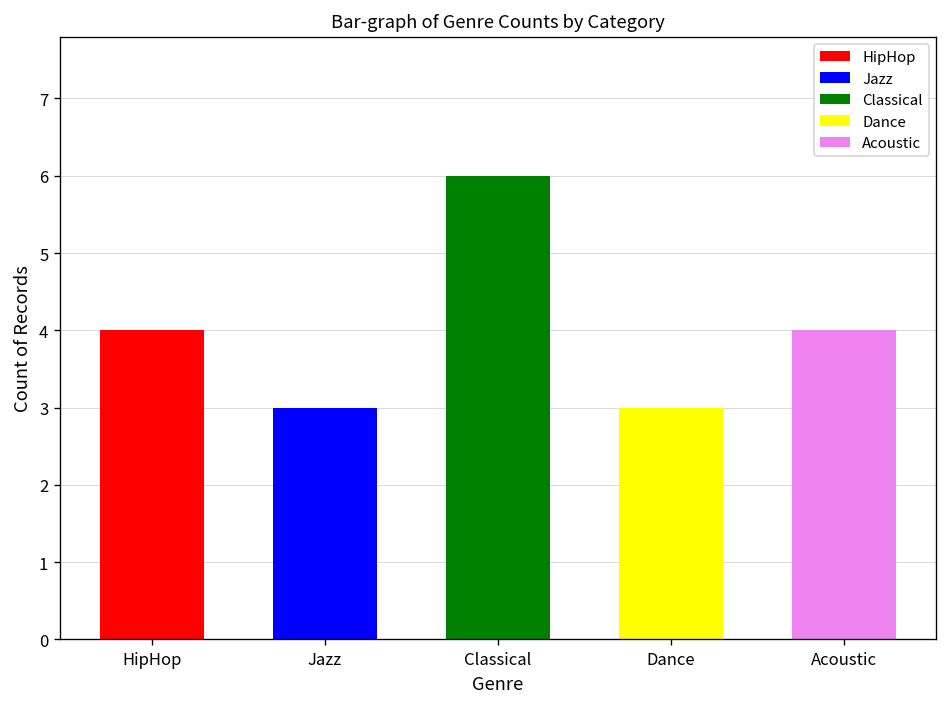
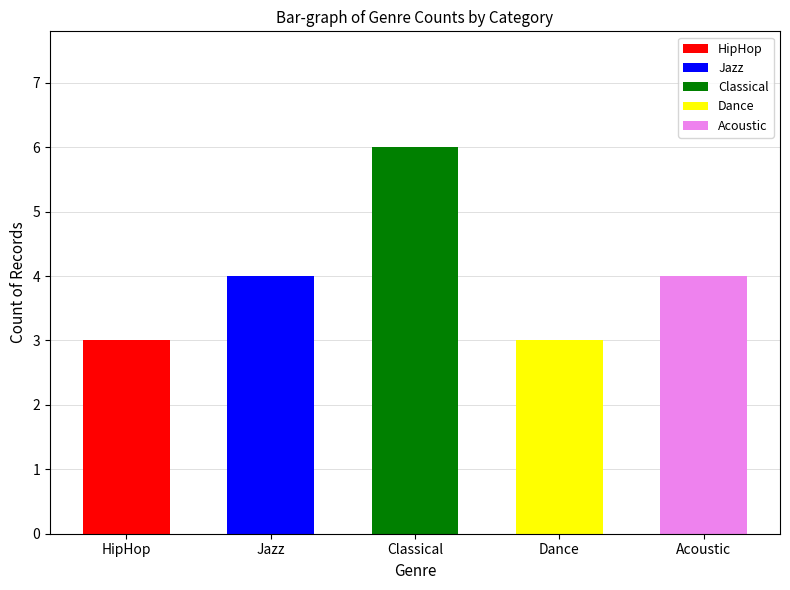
HipHop: 4 -> 3
Jazz: 3 -> 4
